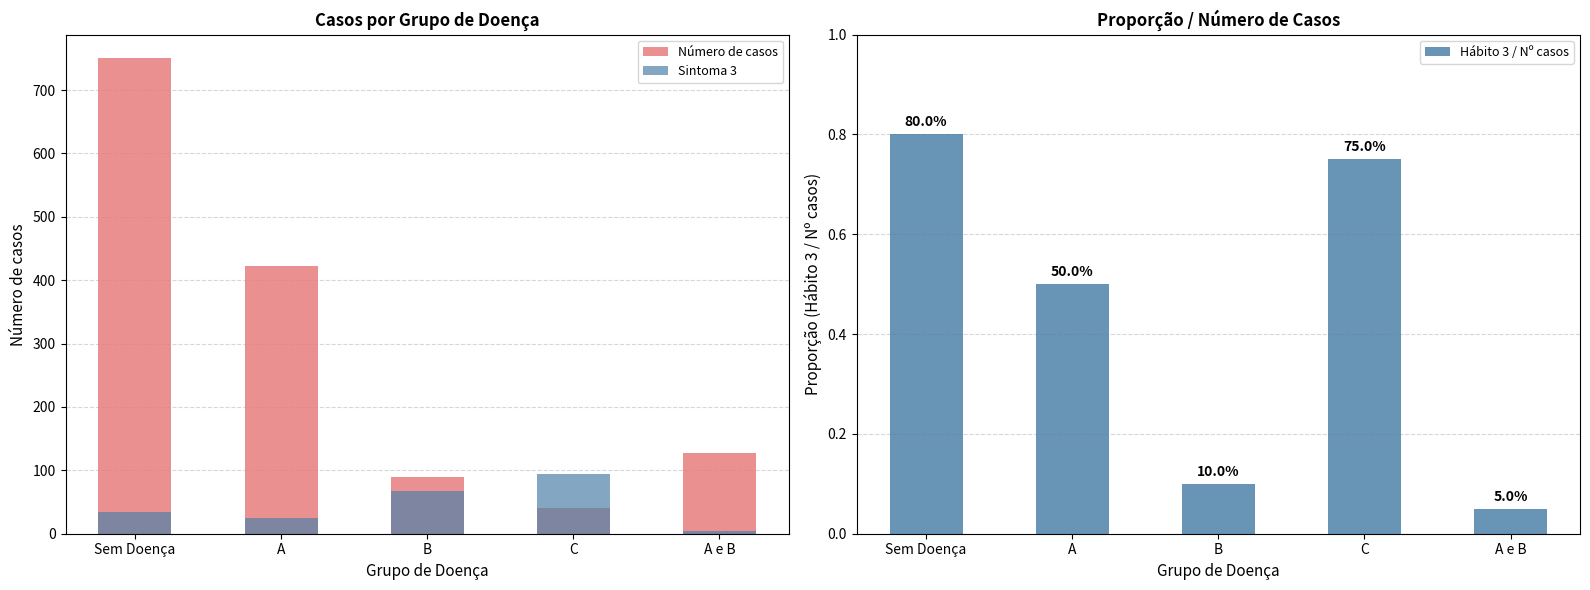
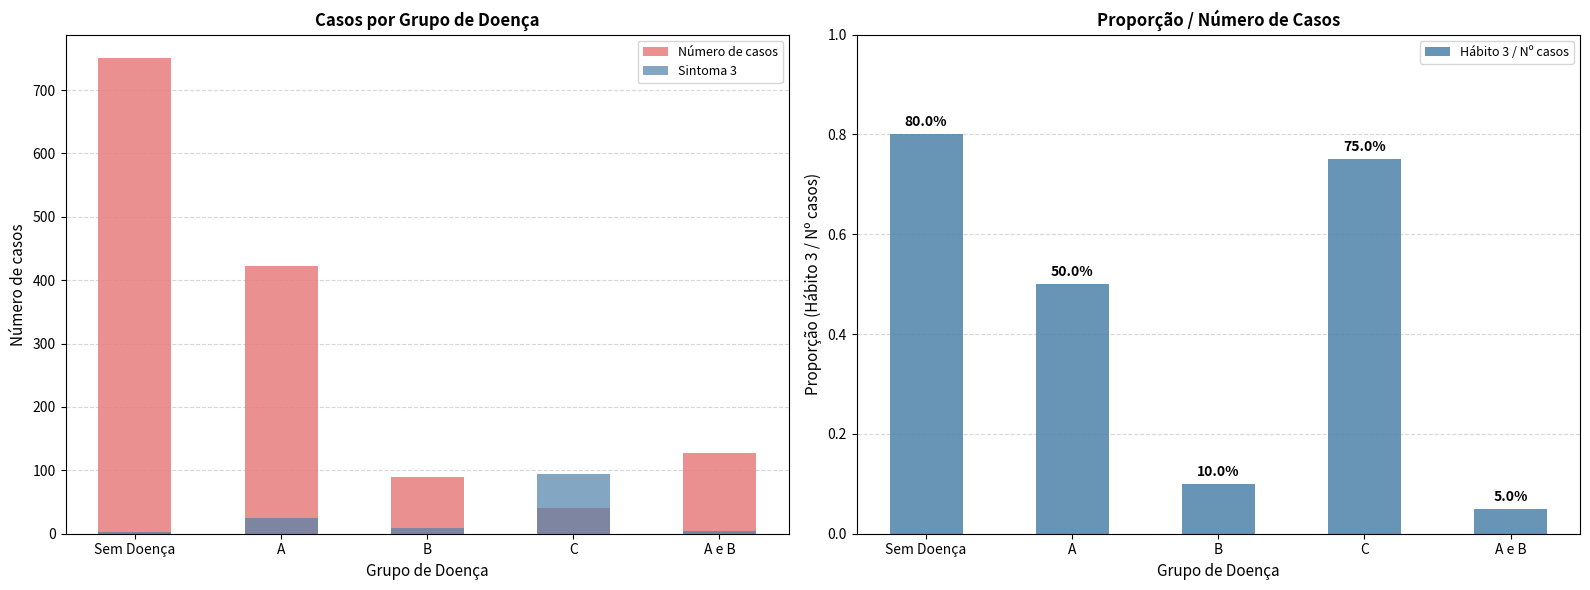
Casos por Grupo de Doença, Sintoma 3, Sem Doença: 30 -> 0
Casos por Grupo de Doença, Sintoma 3, B: 70 -> 10
